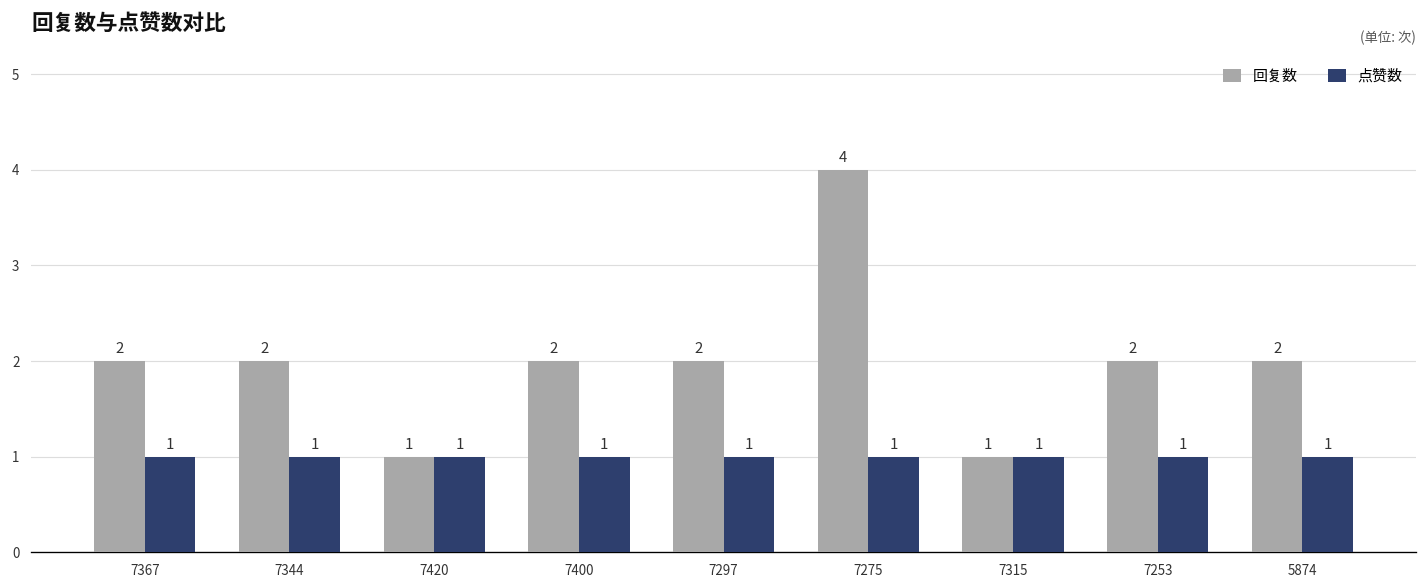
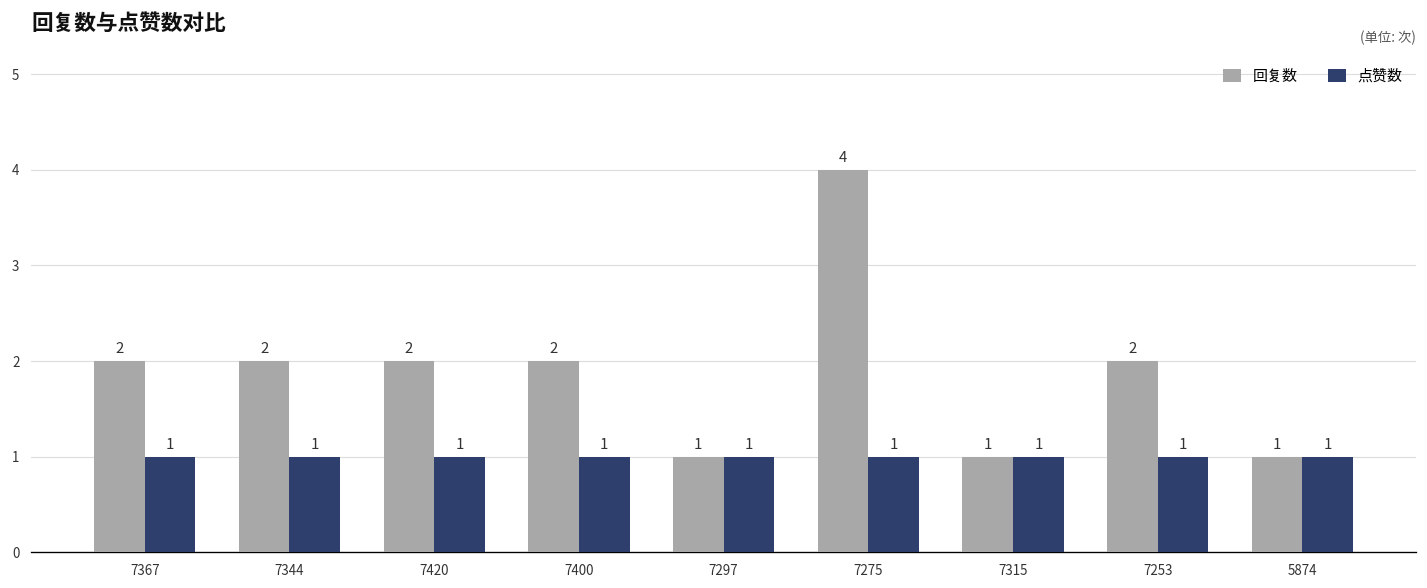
回复数, 7420: 1 -> 2
回复数, 7297: 2 -> 1
回复数, 5874: 2 -> 1
